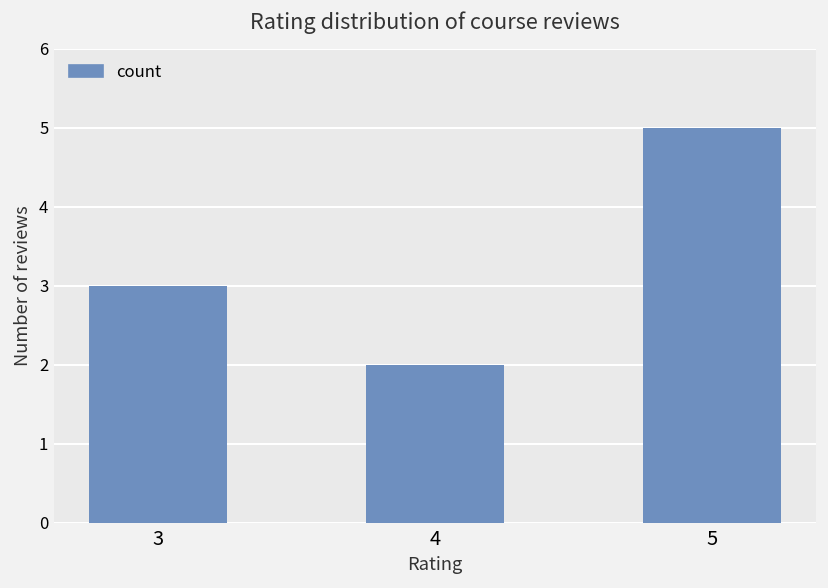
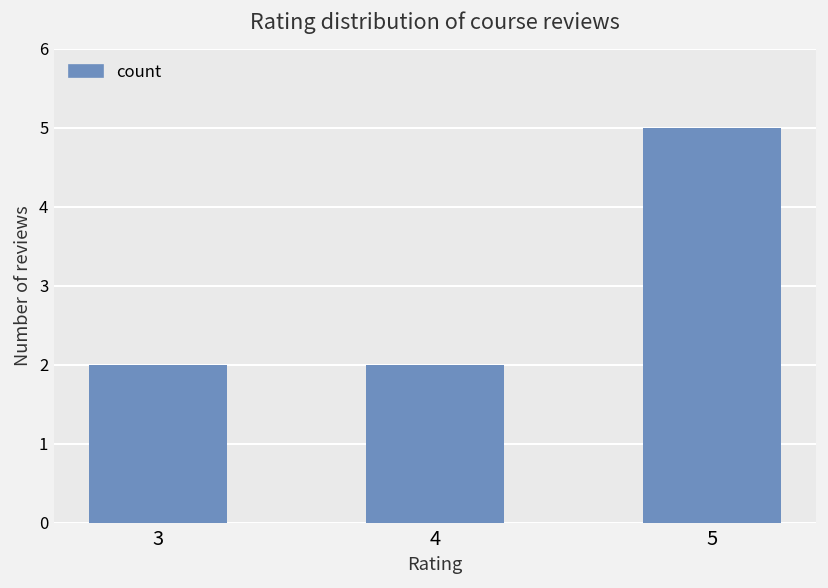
3: 3 -> 2
